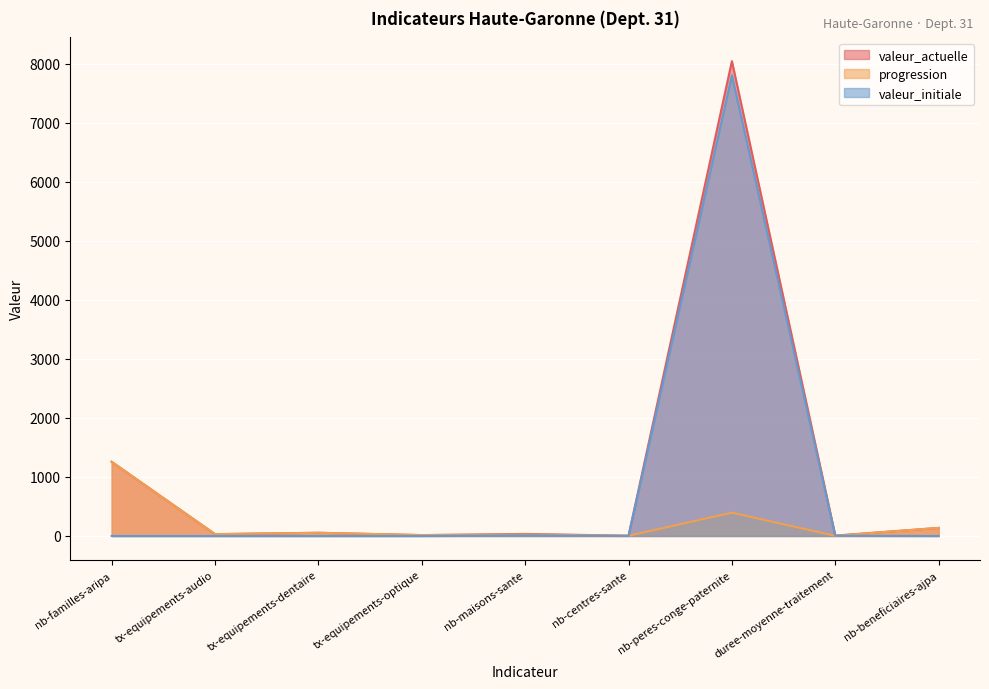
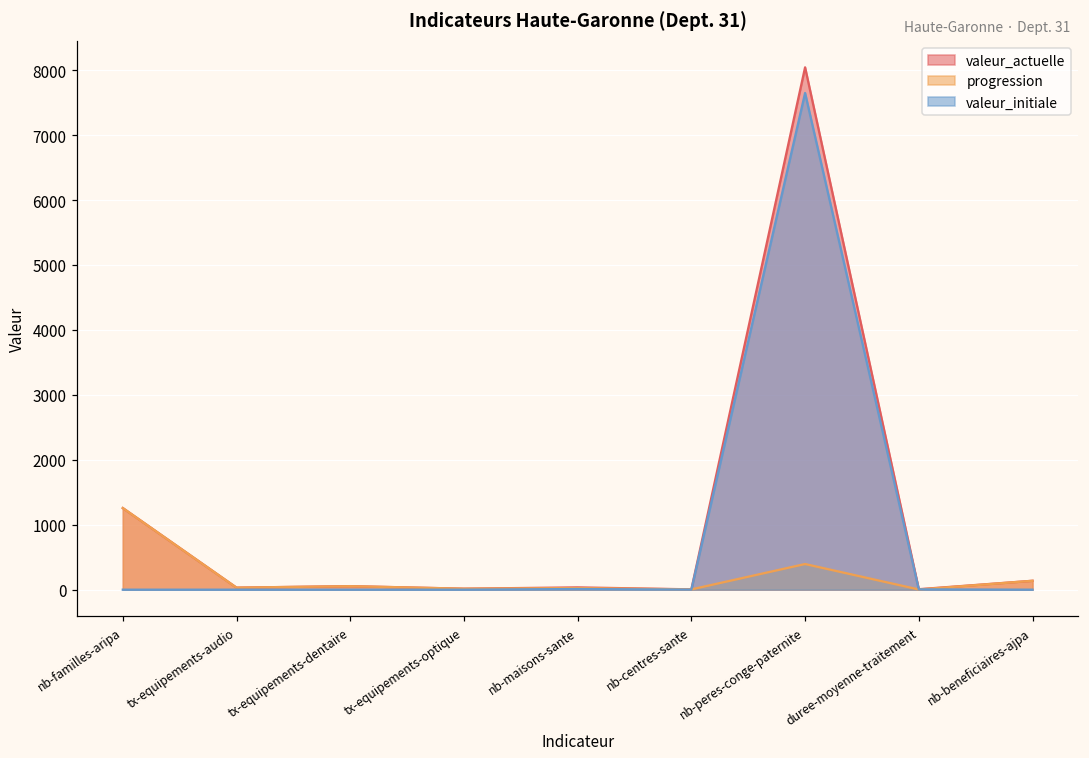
valeur_initiale, nb-peres-conge-paternite: 7800 -> 7600
